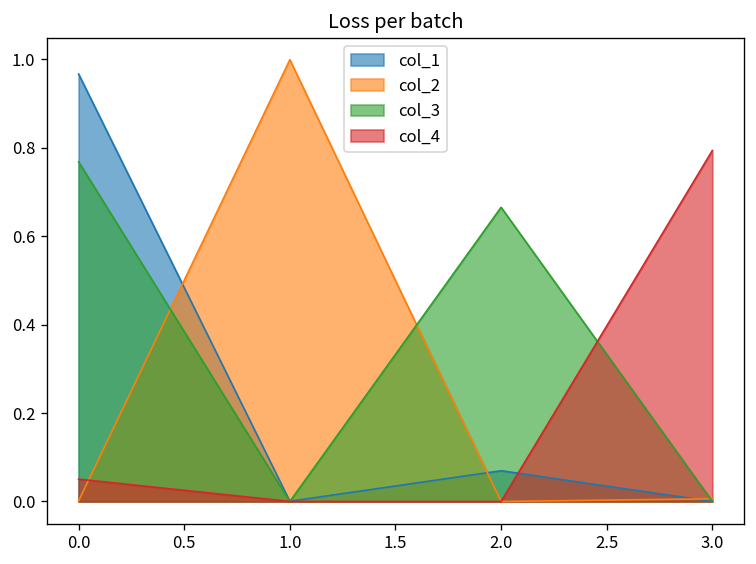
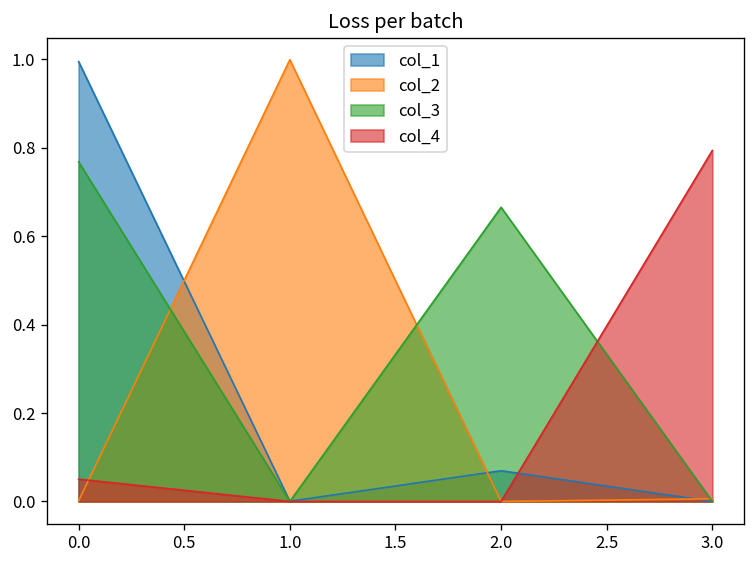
col_1, 0.0: 0.97 -> 1.00
